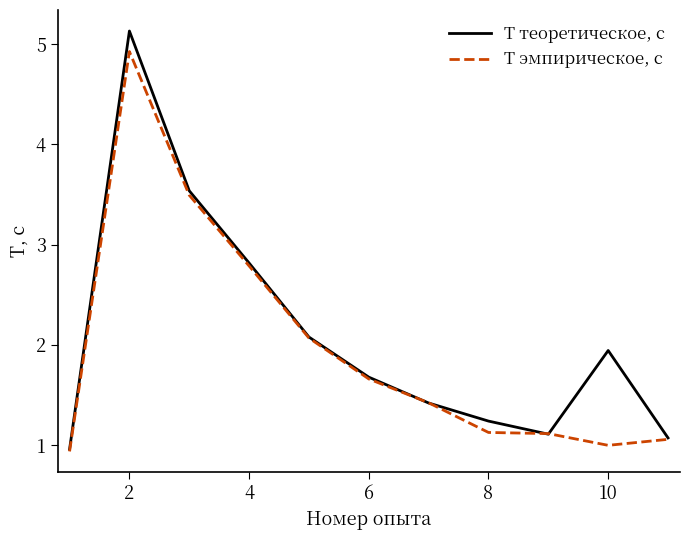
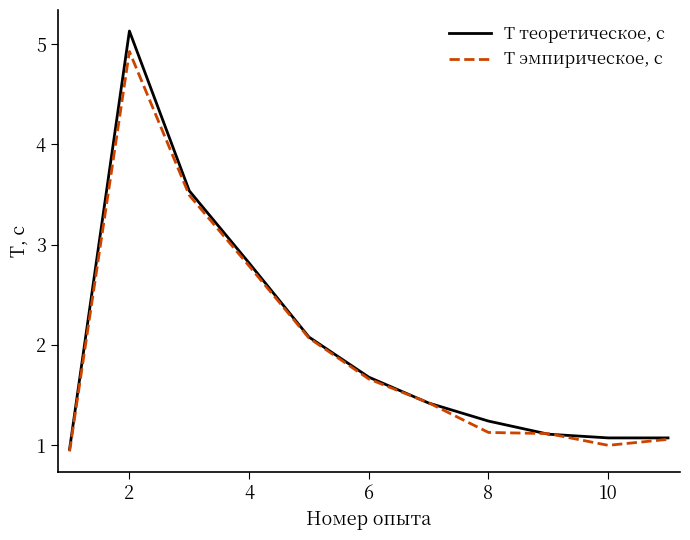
T теоретическое, c, 10: 1.94 -> 1.07
